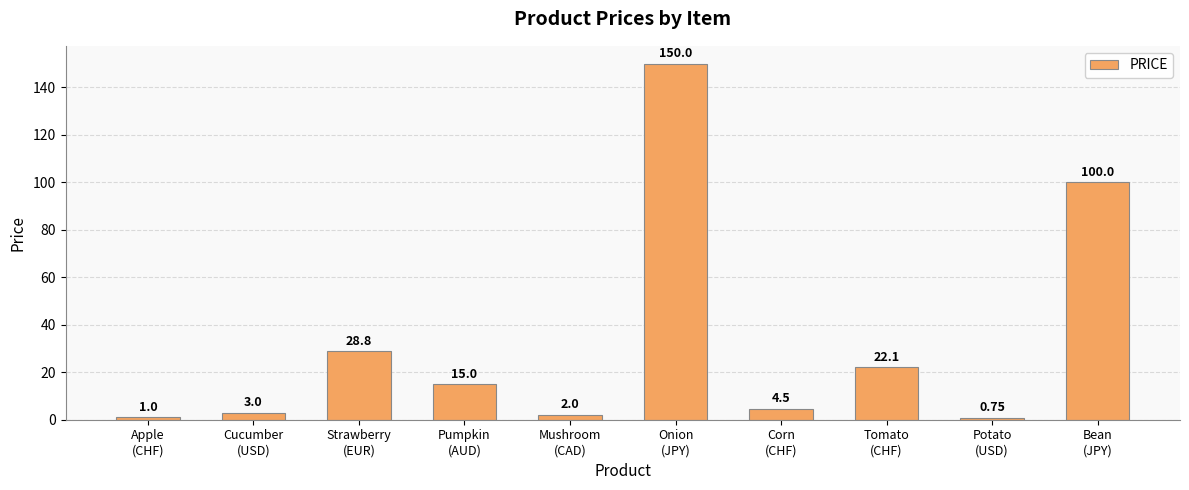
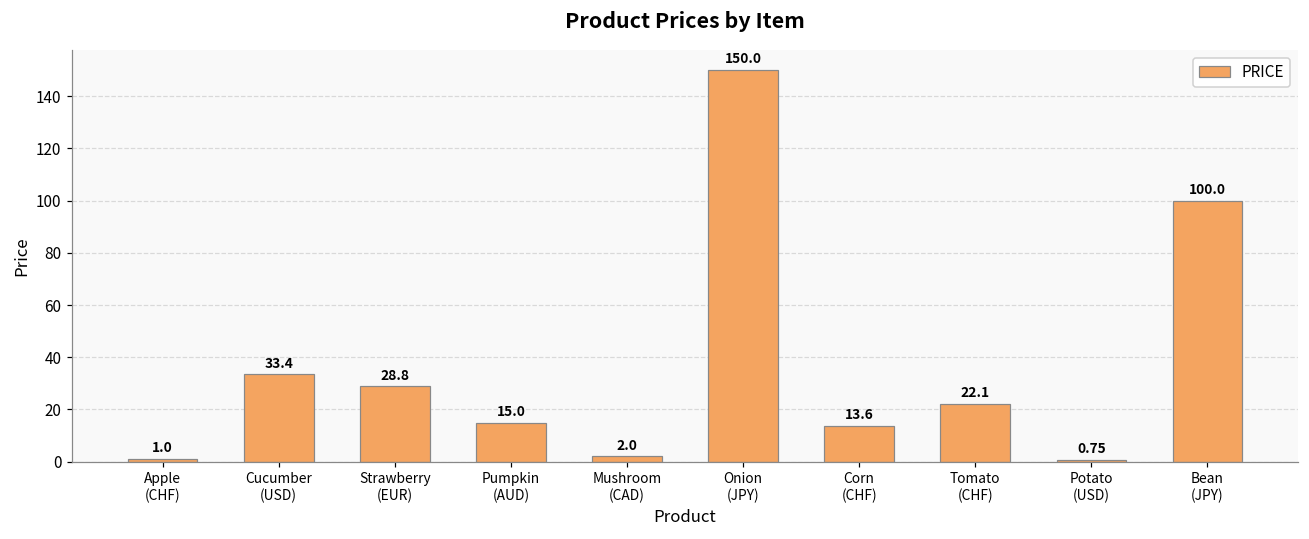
Cucumber (USD): 3.0 -> 33.4
Corn (CHF): 4.5 -> 13.6
